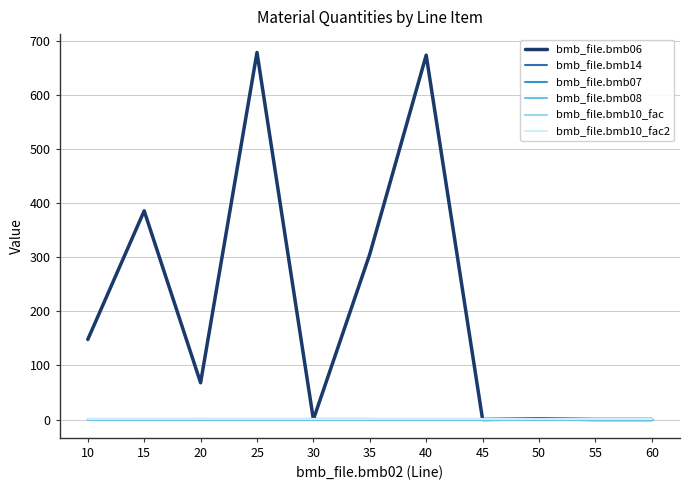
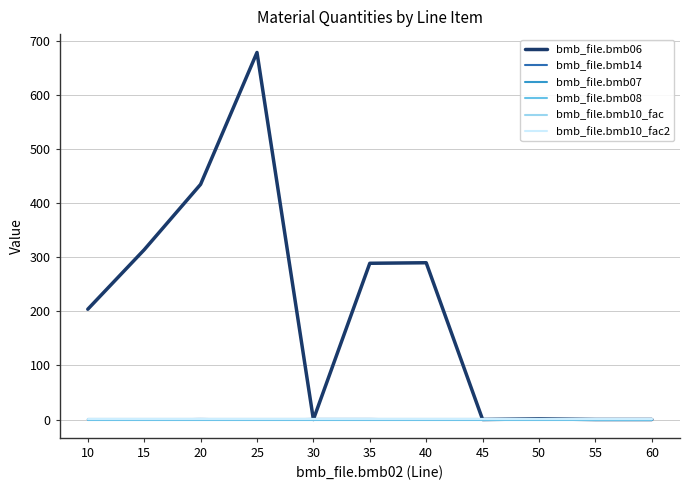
bmb_file.bmb06, 10: 150 -> 200
bmb_file.bmb06, 15: 390 -> 310
bmb_file.bmb06, 20: 70 -> 440
bmb_file.bmb06, 35: 310 -> 290
bmb_file.bmb06, 40: 670 -> 290
